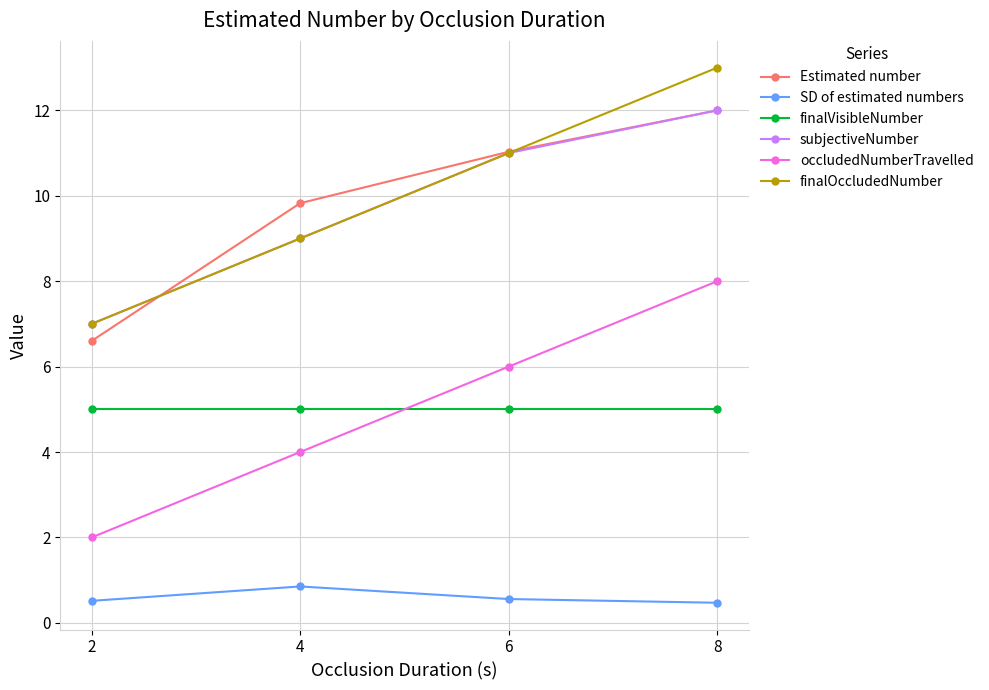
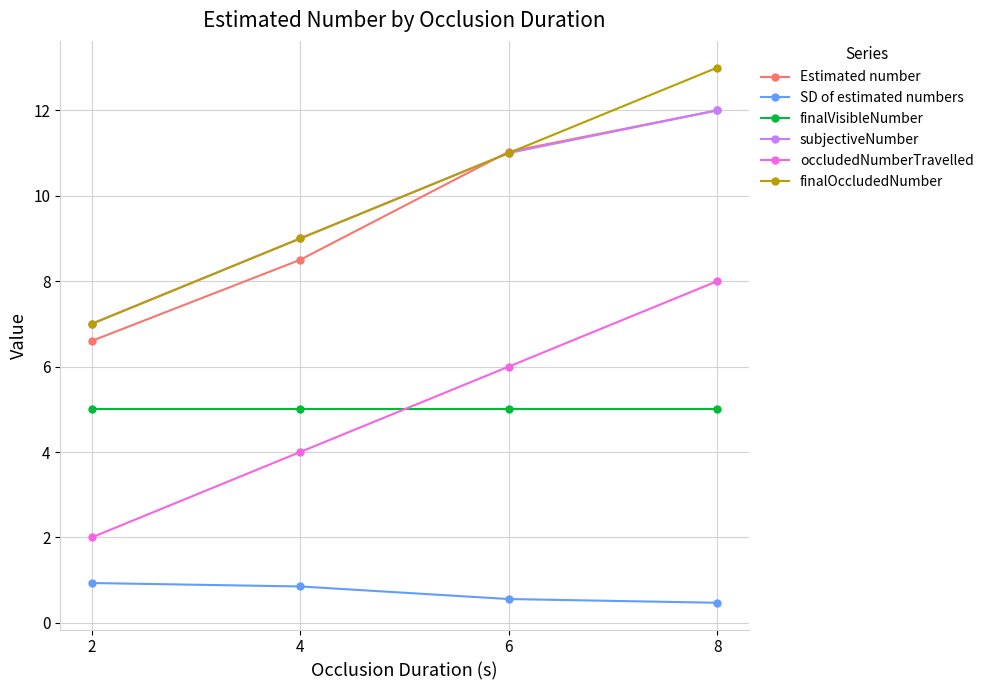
SD of estimated numbers, 2: 0.5 -> 0.9
Estimated number, 4: 9.8 -> 8.5
